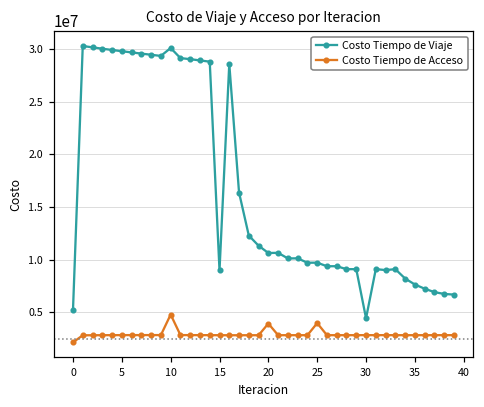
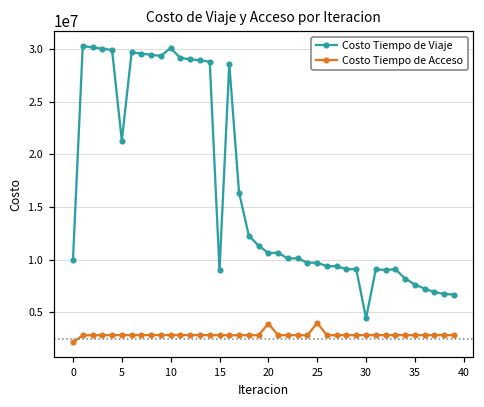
Costo Tiempo de Viaje, 0: 5000000 -> 10000000
Costo Tiempo de Viaje, 5: 30000000 -> 21000000
Costo Tiempo de Acceso, 10: 5000000 -> 3000000
